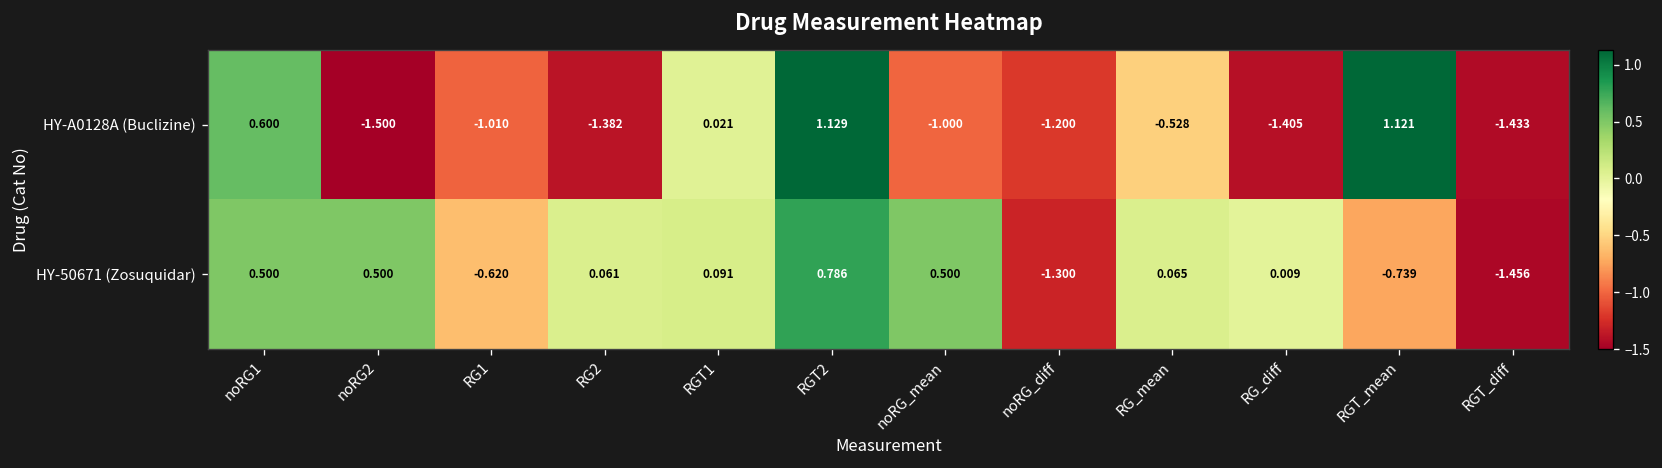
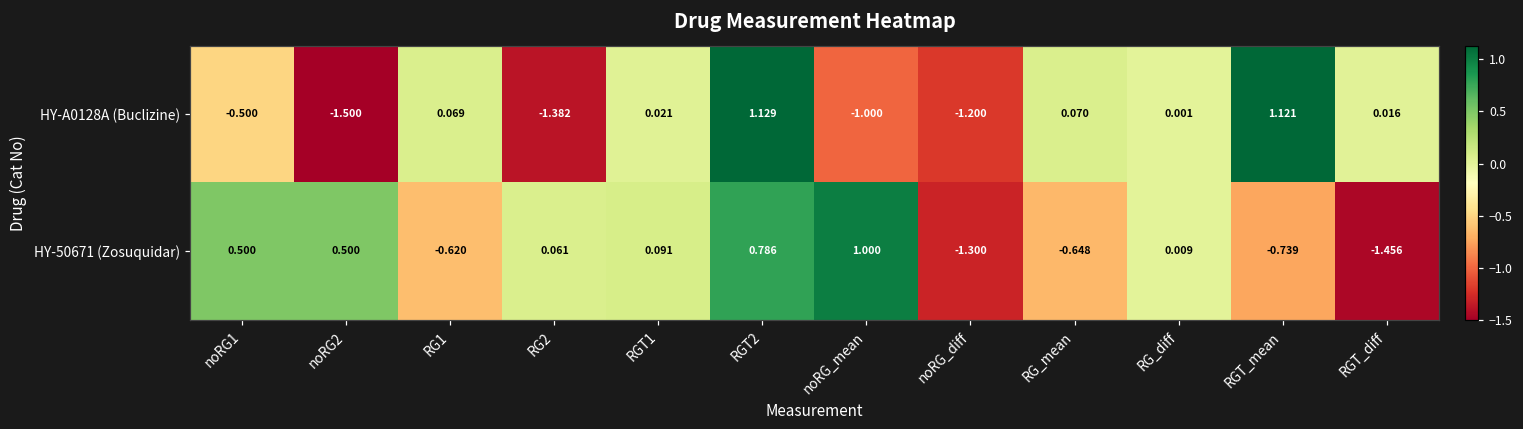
HY-A0128A (Buclizine), noRG1: 0.600 -> -0.500
HY-A0128A (Buclizine), RG1: -1.010 -> 0.069
HY-A0128A (Buclizine), RG_mean: -0.528 -> 0.070
HY-A0128A (Buclizine), RG_diff: -1.405 -> 0.001
HY-A0128A (Buclizine), RGT_diff: -1.433 -> 0.016
HY-50671 (Zosuquidar), noRG_mean: 0.500 -> 1.000
HY-50671 (Zosuquidar), RG_mean: 0.065 -> -0.648
